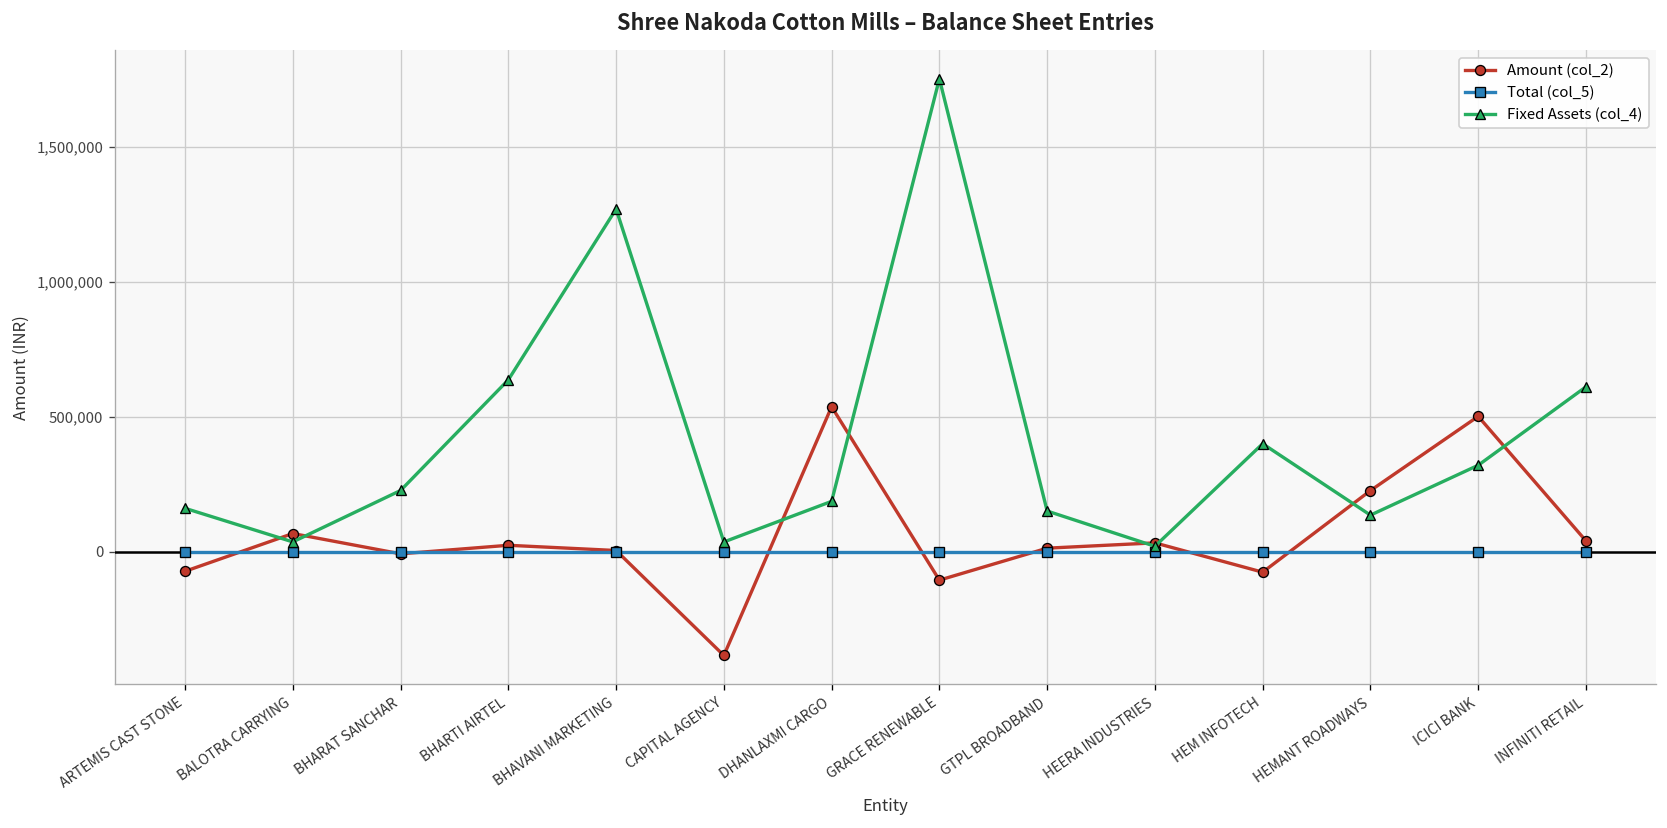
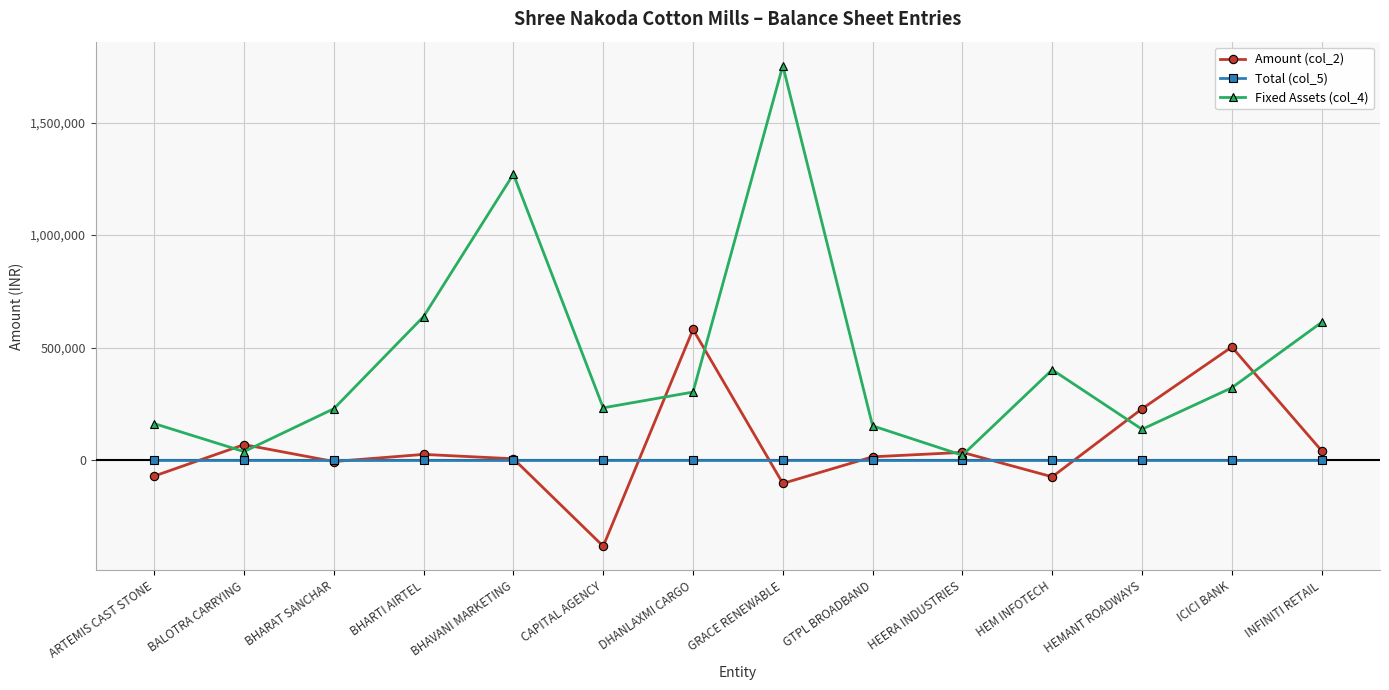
Fixed Assets (col_4), CAPITAL AGENCY: 40,000 -> 230,000
Amount (col_2), DHANLAXMI CARGO: 540,000 -> 580,000
Fixed Assets (col_4), DHANLAXMI CARGO: 190,000 -> 300,000
